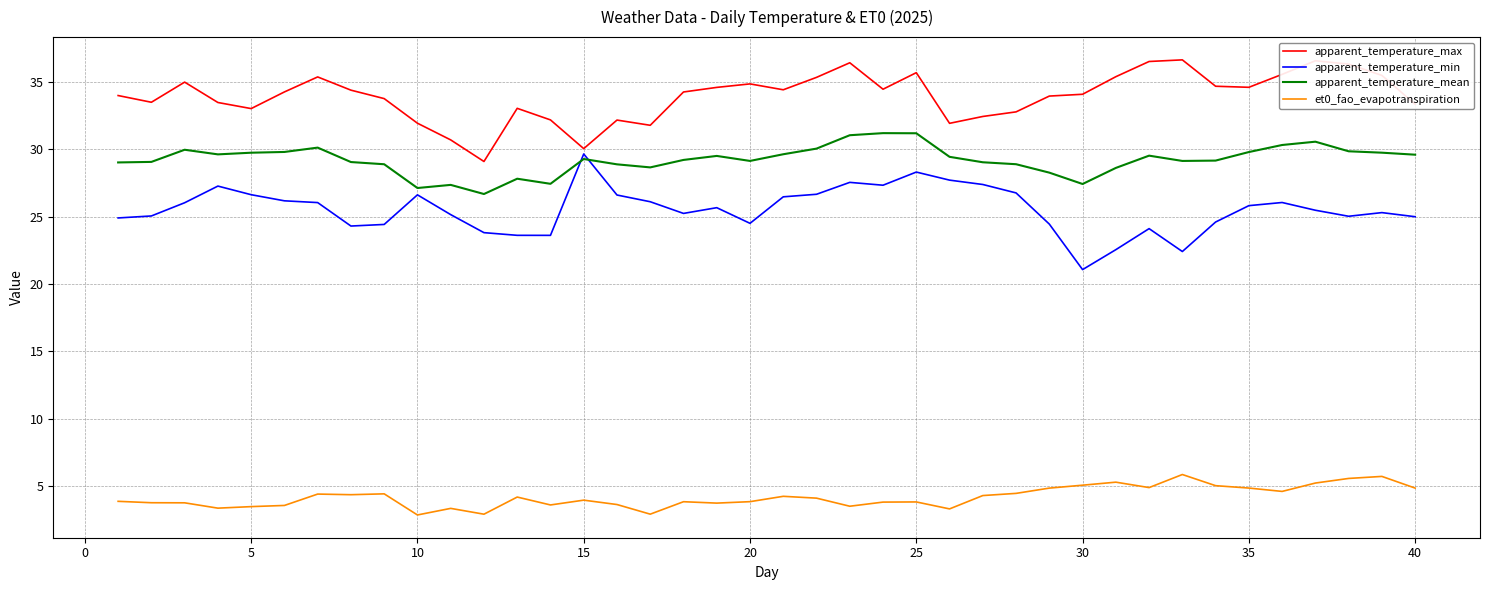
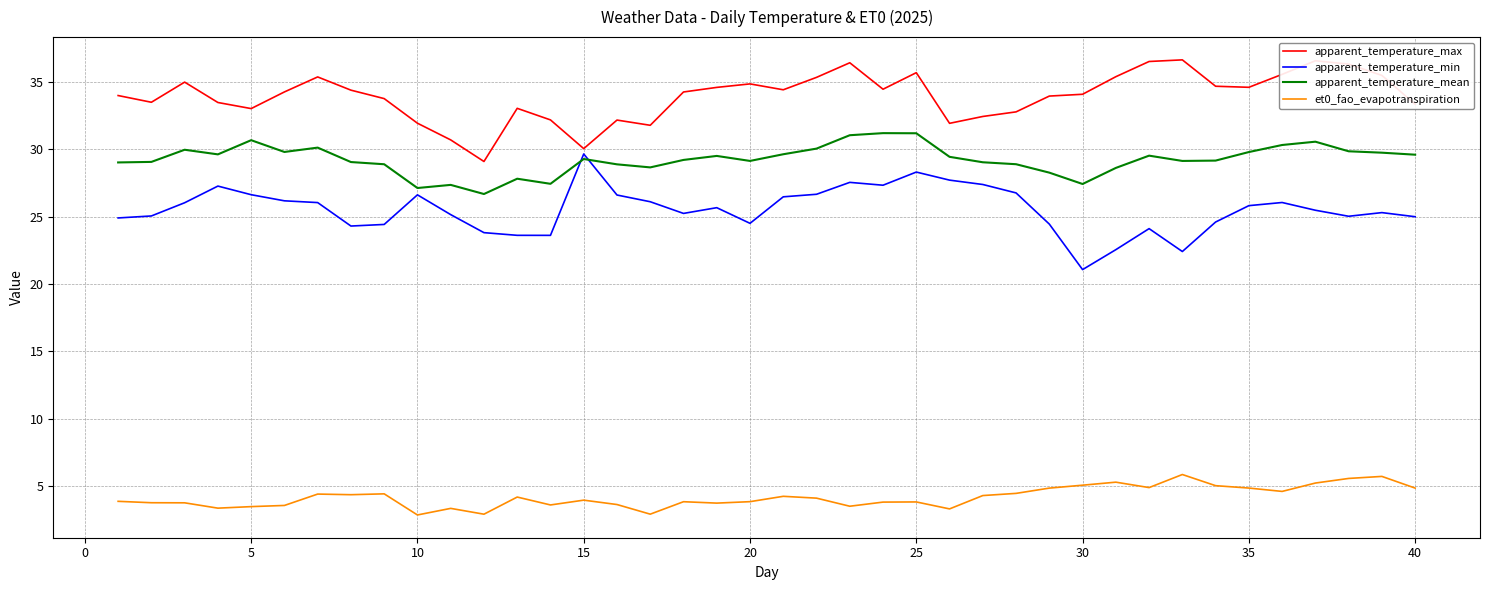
apparent_temperature_mean, 5: 29.7 -> 30.7
